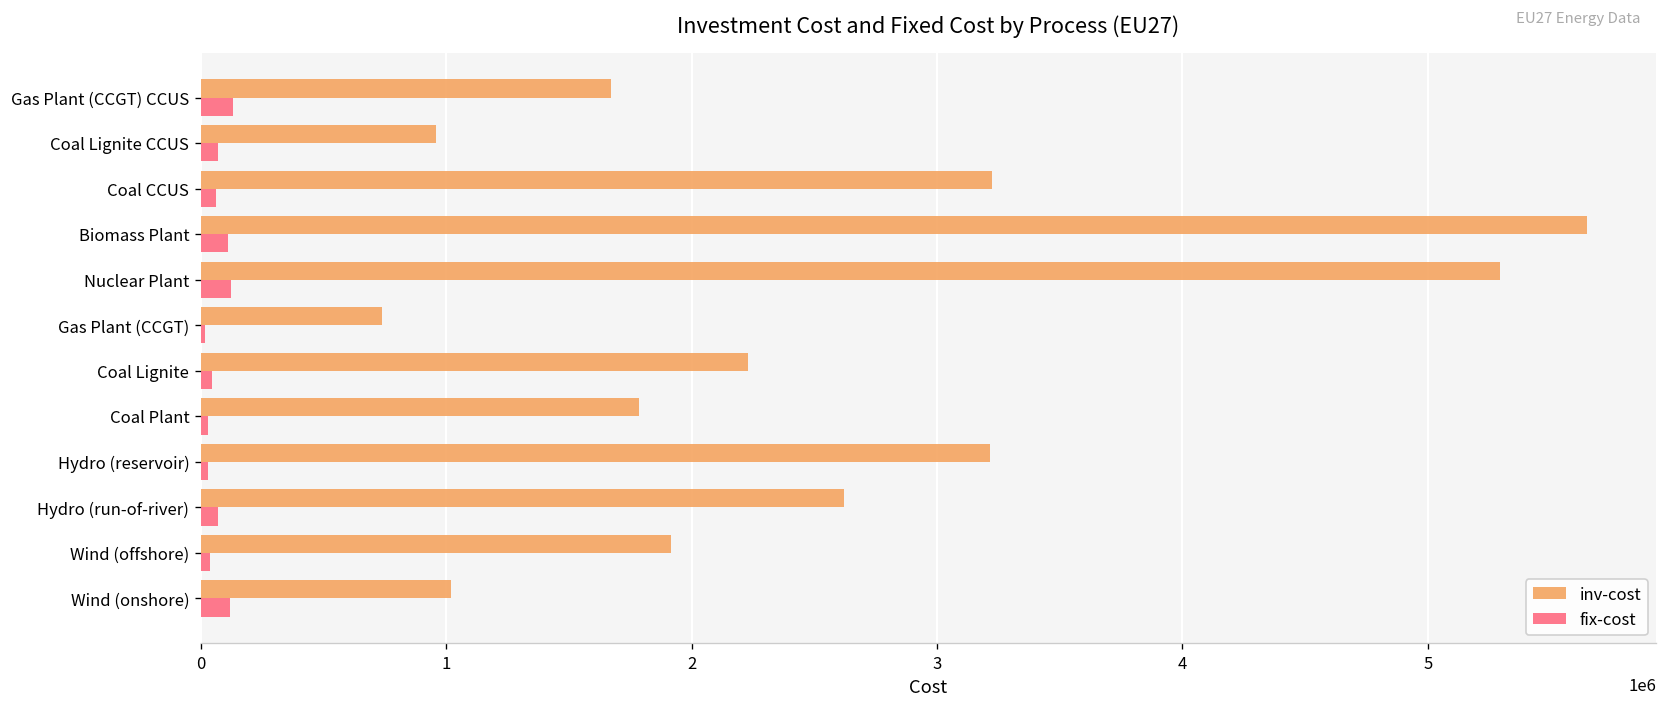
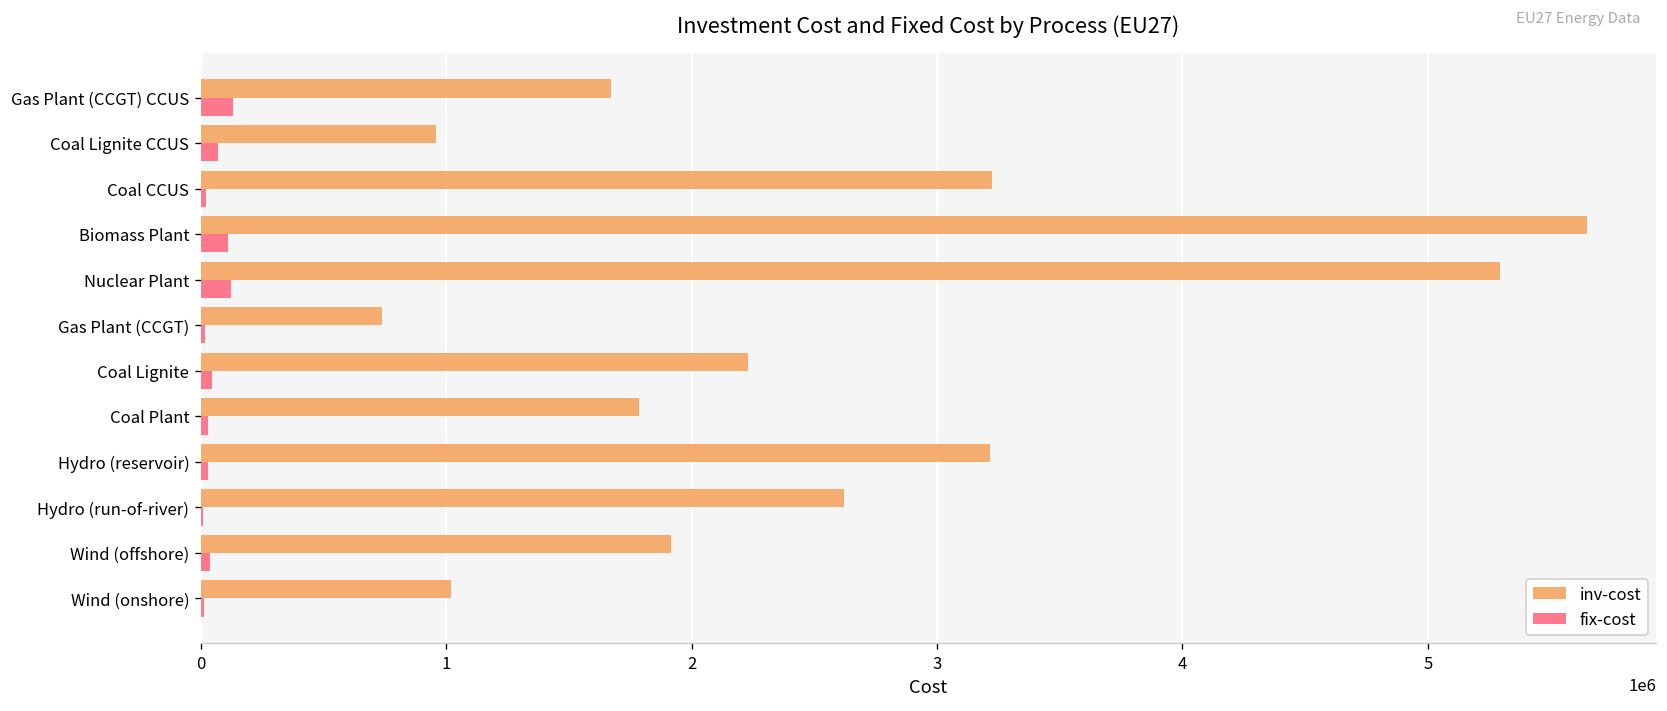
fix-cost, Coal CCUS: 60000 -> 20000
fix-cost, Hydro (run-of-river): 70000 -> 10000
fix-cost, Wind (onshore): 120000 -> 10000
